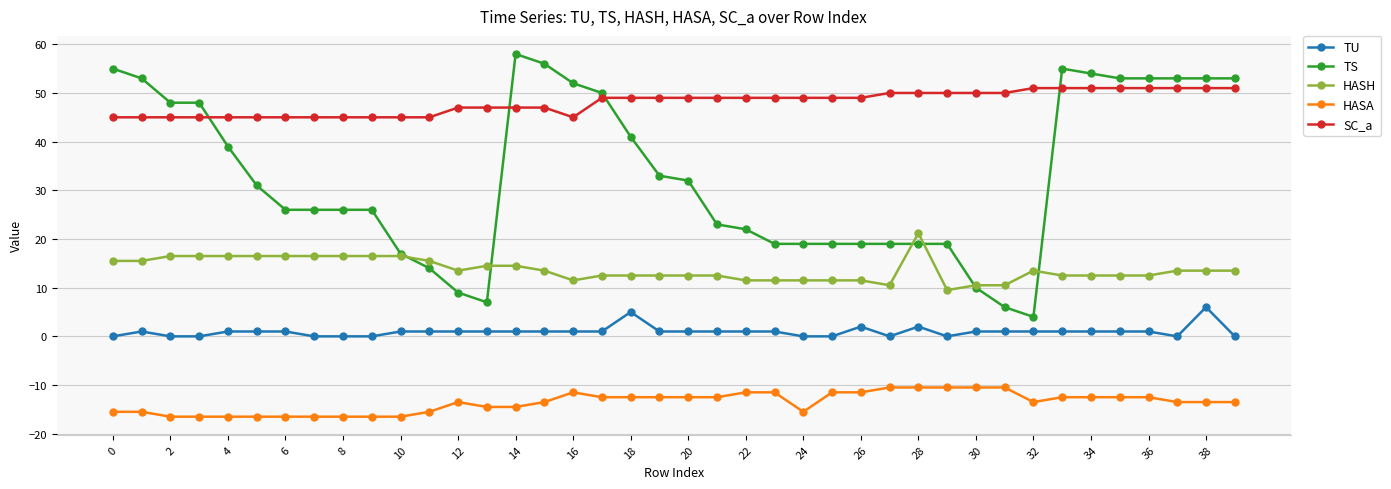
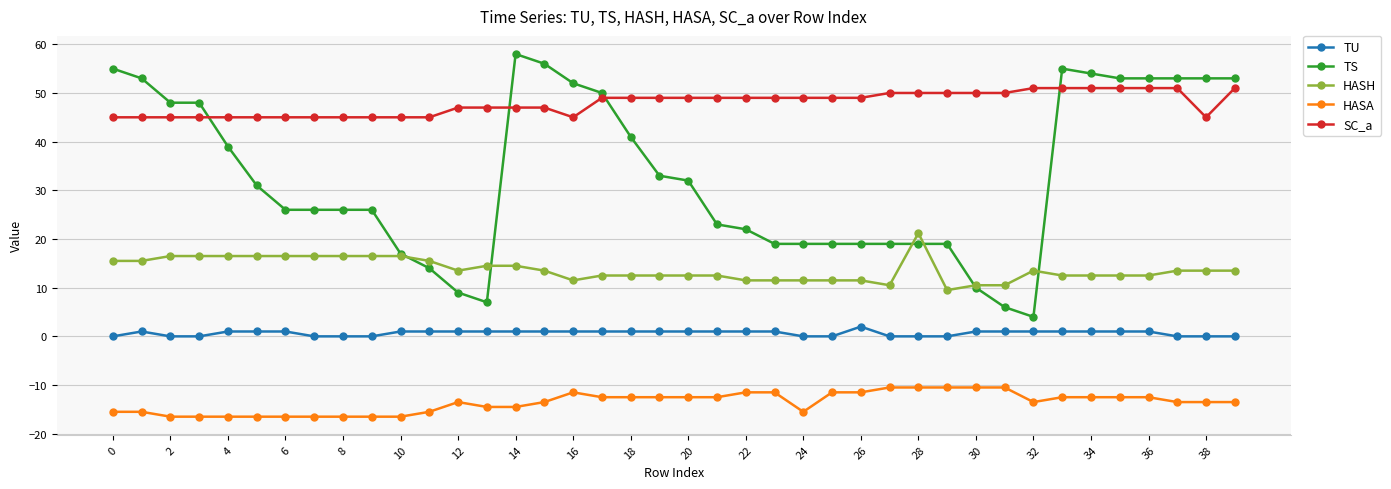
TU, 18: 5 -> 1
TU, 28: 2 -> 0
TU, 38: 6 -> 0
SC_a, 38: 51 -> 45
